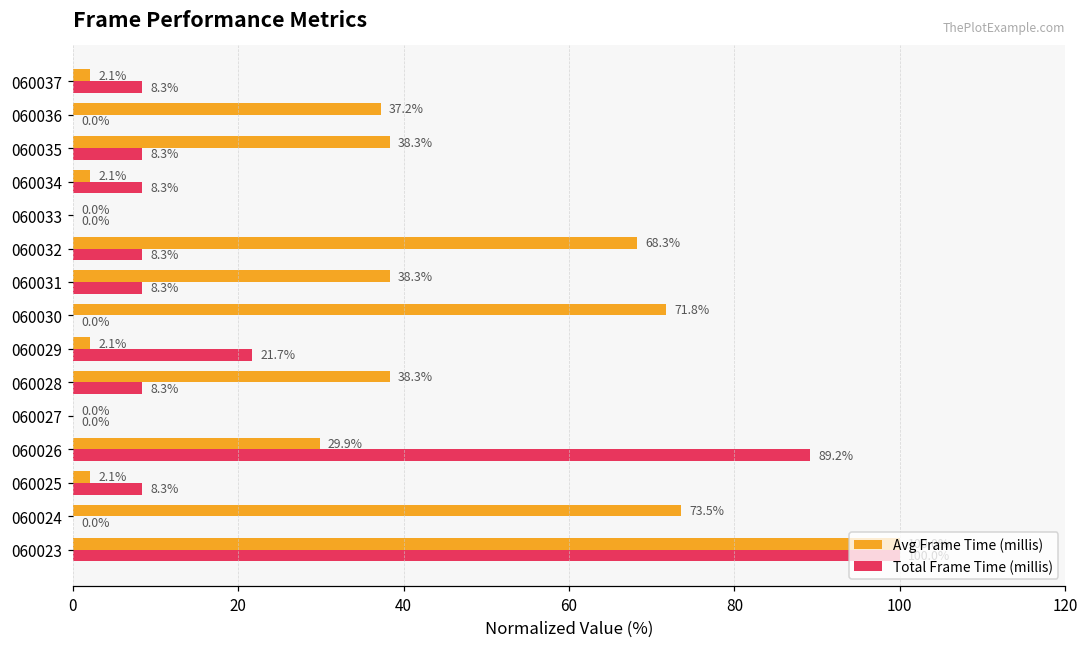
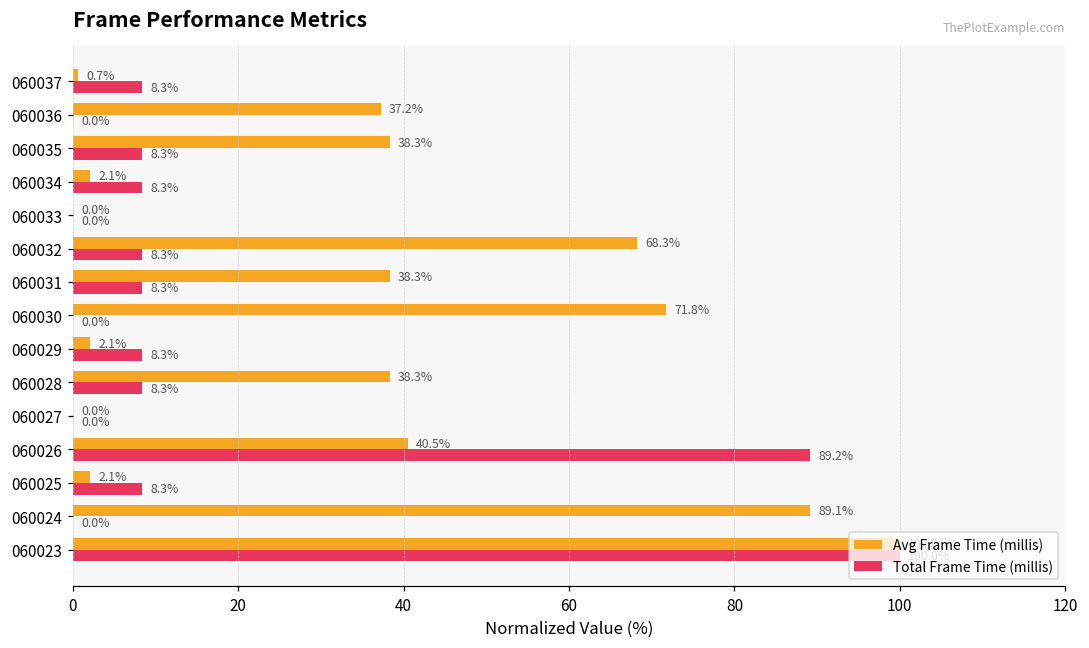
Avg Frame Time (millis), 060037: 2.1% -> 0.7%
Total Frame Time (millis), 060029: 21.7% -> 8.3%
Avg Frame Time (millis), 060026: 29.9% -> 40.5%
Avg Frame Time (millis), 060024: 73.5% -> 89.1%
